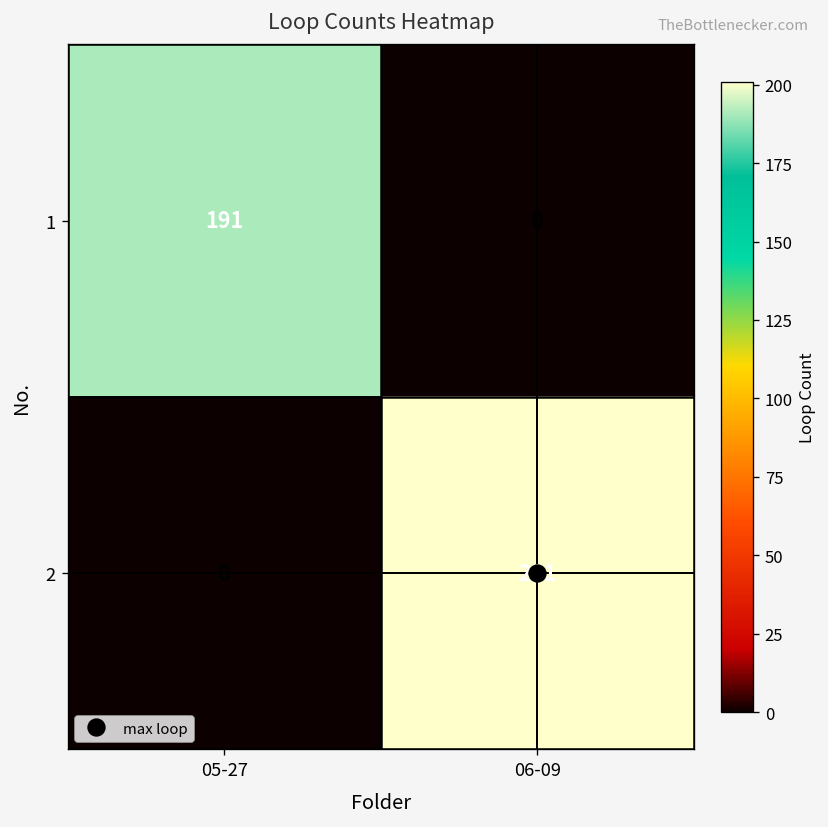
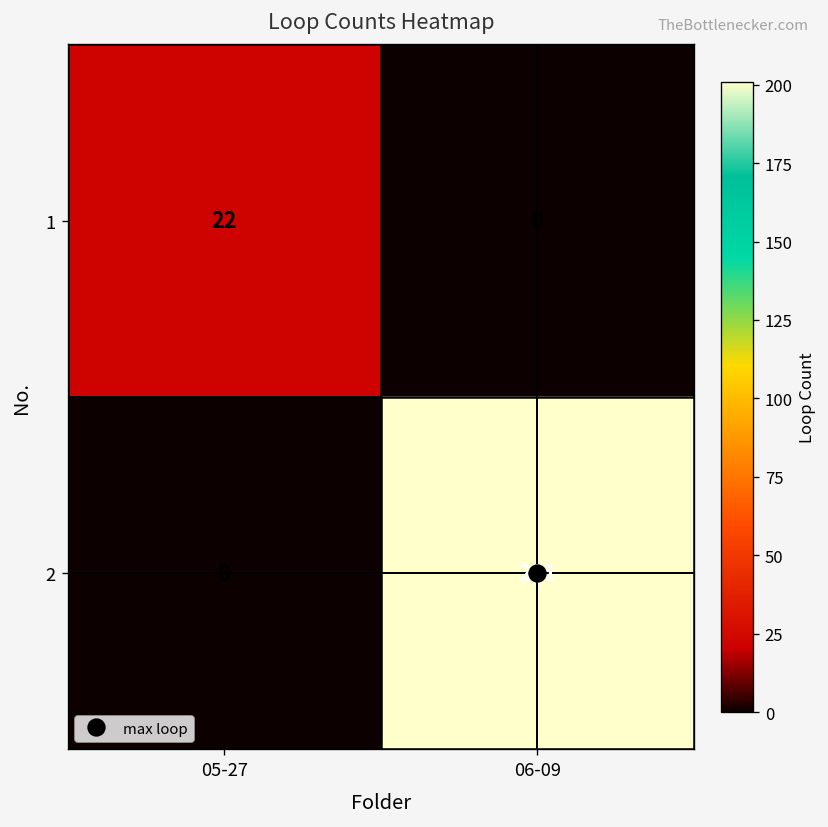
1, 05-27: 191 -> 22
